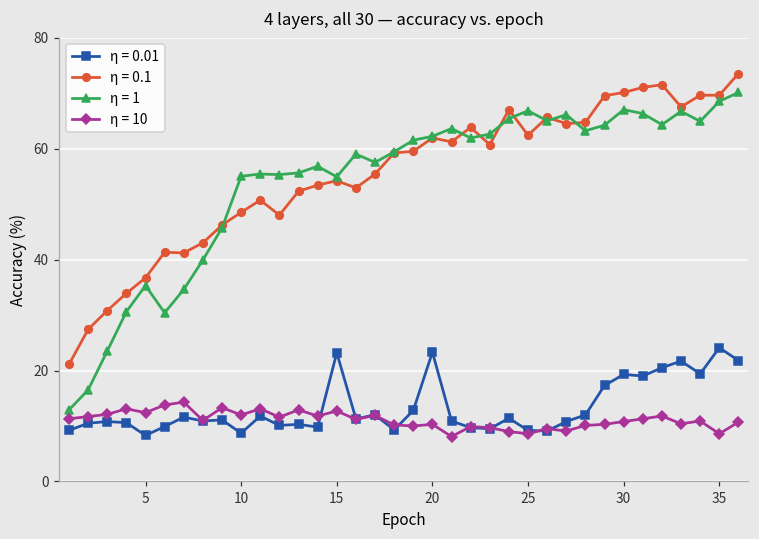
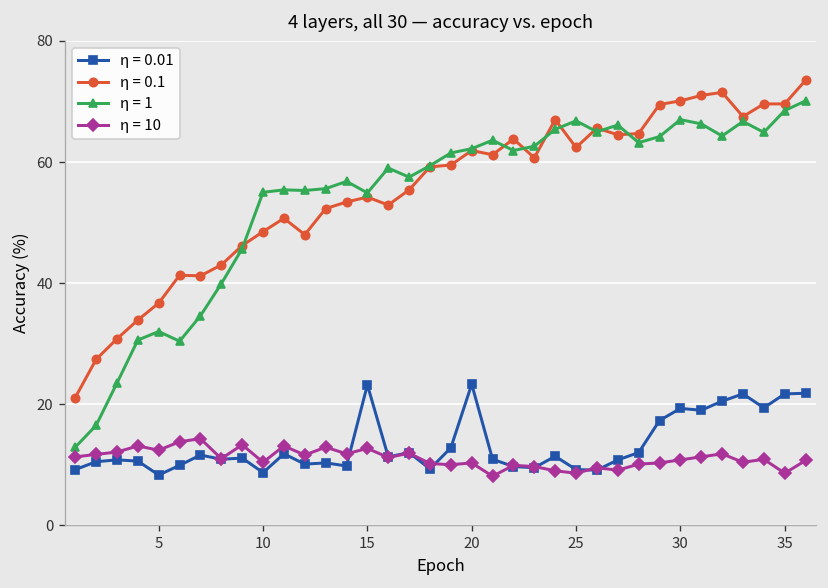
η = 1, 5: 35 -> 32
η = 10, 10: 12 -> 10
η = 0.01, 35: 24 -> 22
